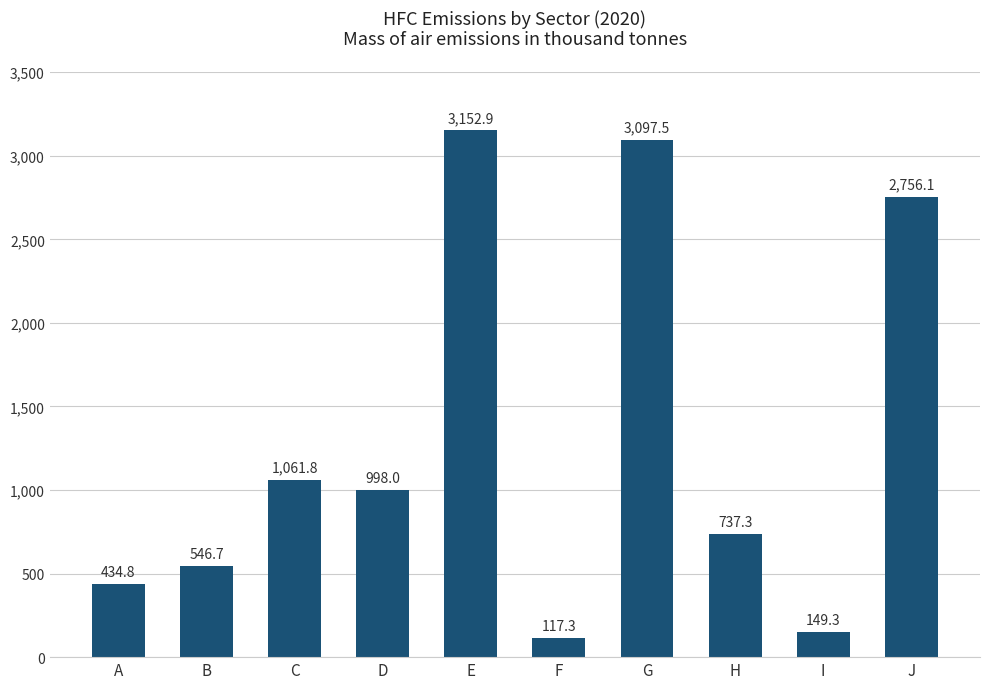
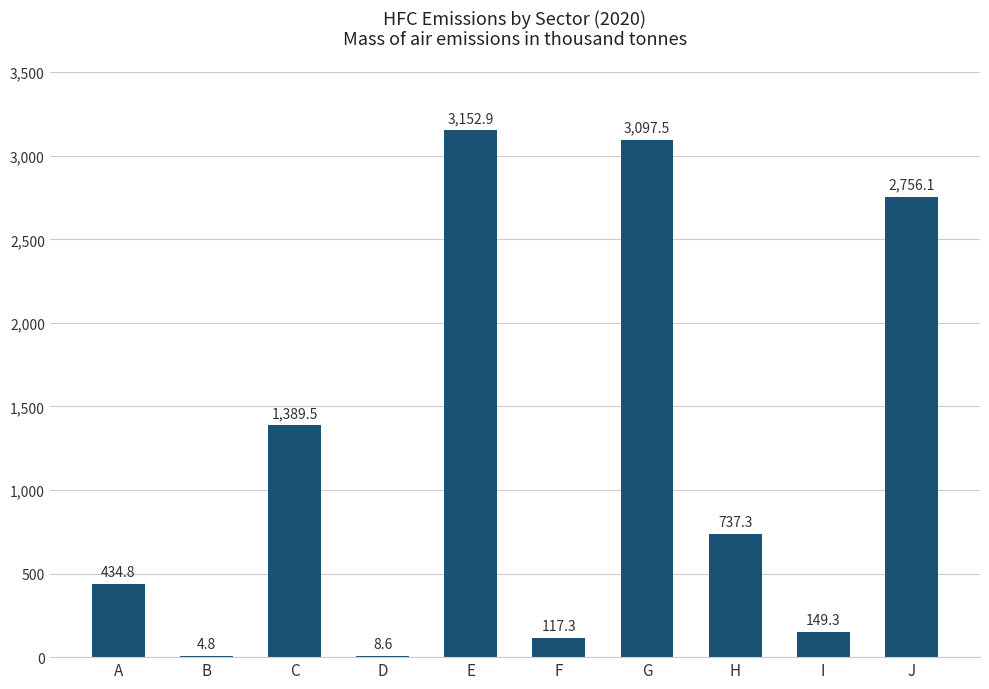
B: 546.7 -> 4.8
C: 1,061.8 -> 1,389.5
D: 998.0 -> 8.6
